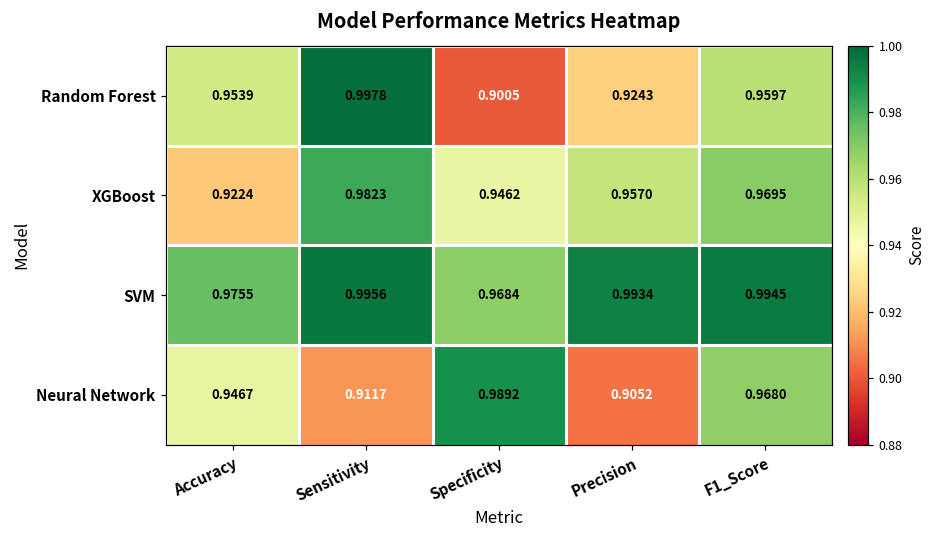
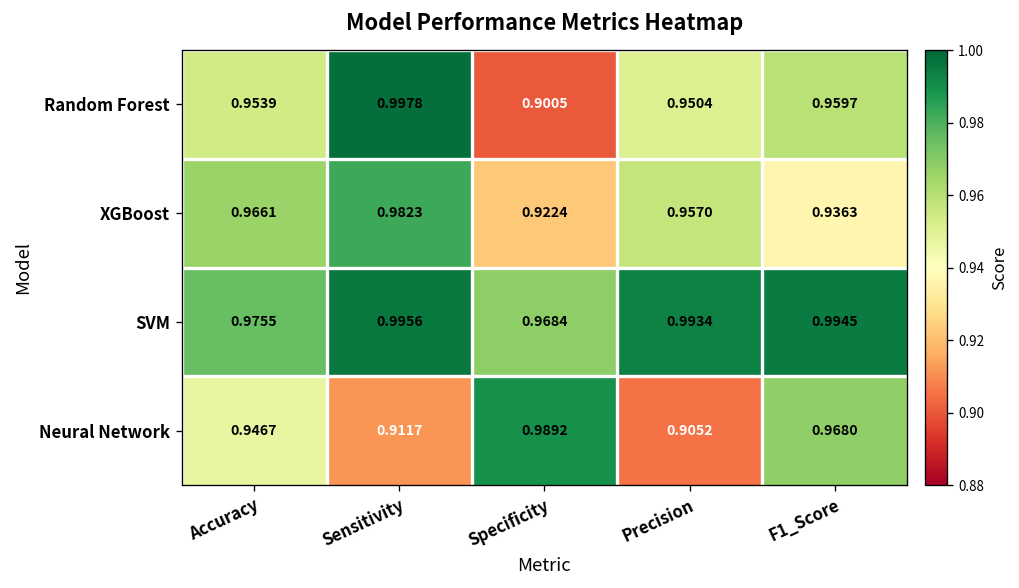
Random Forest, Precision: 0.9243 -> 0.9504
XGBoost, Accuracy: 0.9224 -> 0.9661
XGBoost, Specificity: 0.9462 -> 0.9224
XGBoost, F1_Score: 0.9695 -> 0.9363
